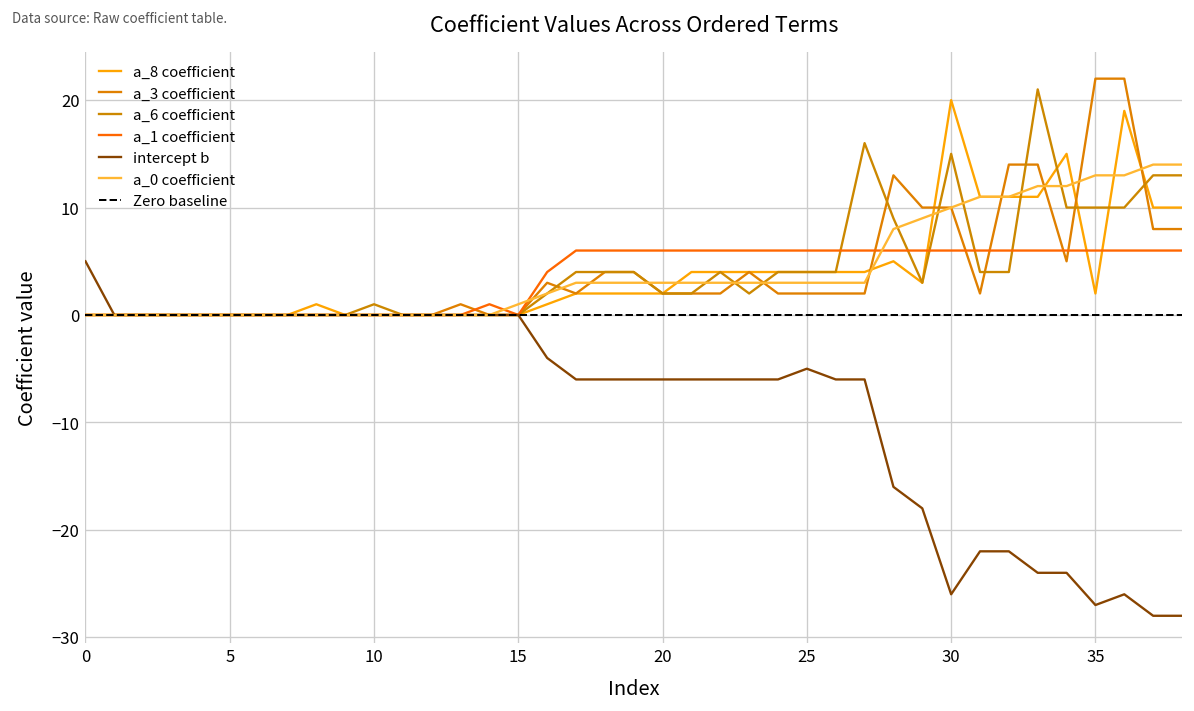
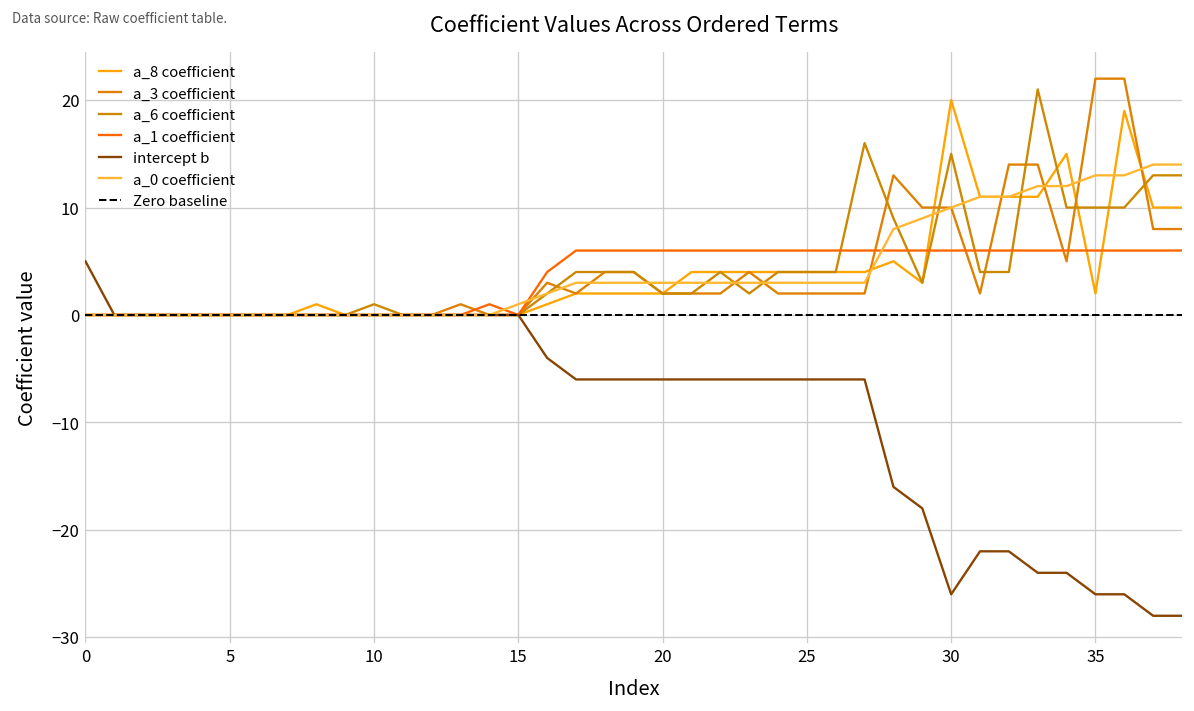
intercept b, 25: -5 -> -6
intercept b, 35: -27 -> -26
